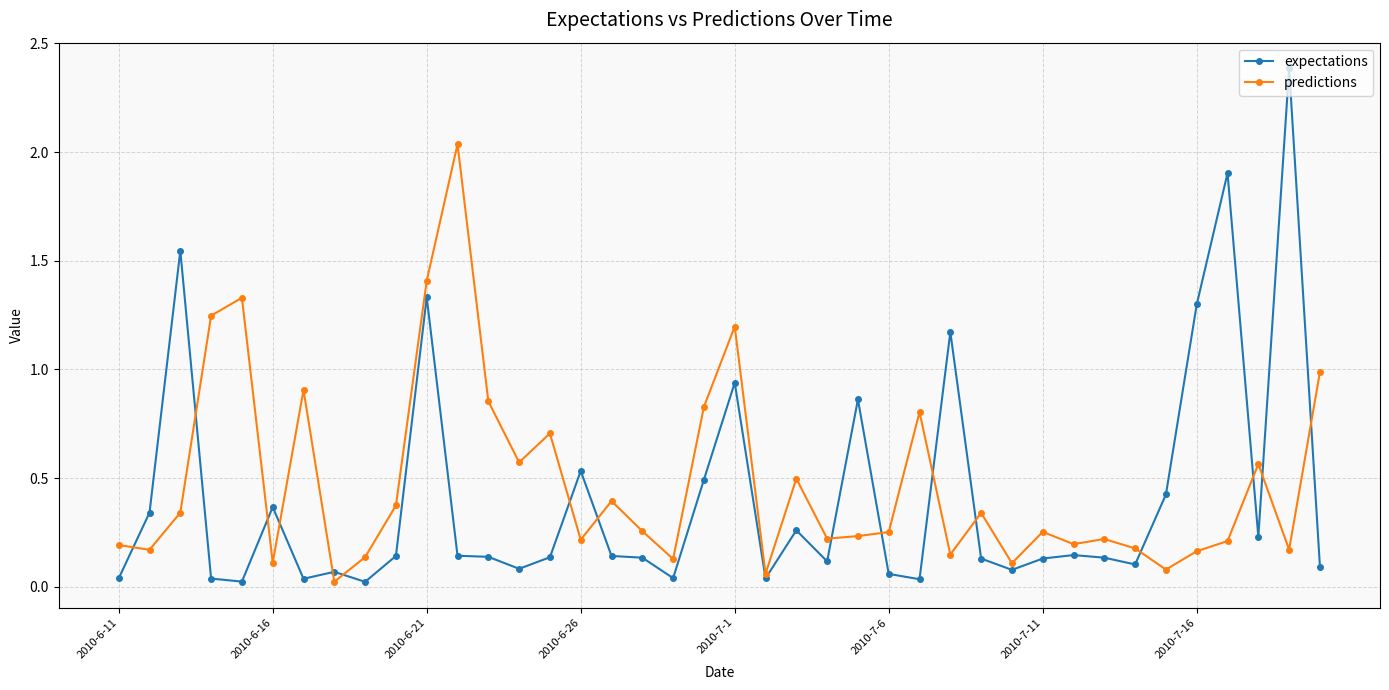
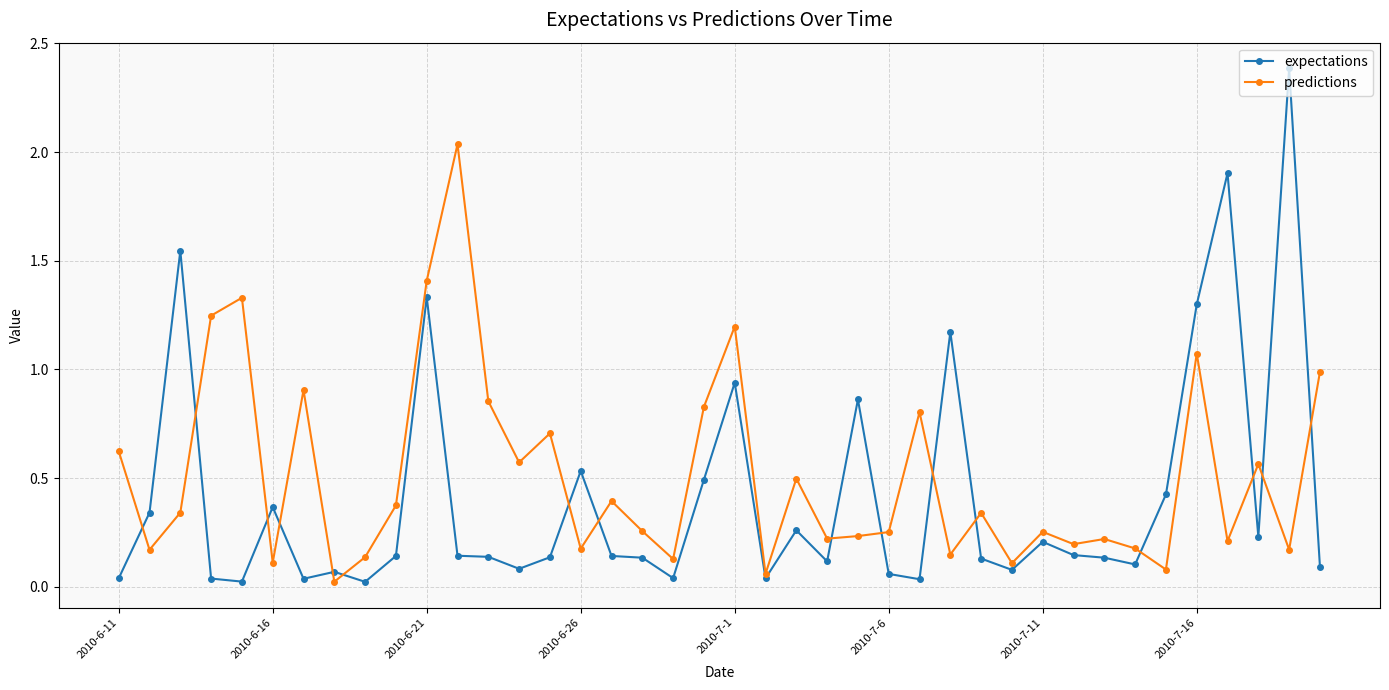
predictions, 2010-6-11: 0.19 -> 0.62
predictions, 2010-6-26: 0.22 -> 0.18
expectations, 2010-7-11: 0.13 -> 0.21
predictions, 2010-7-16: 0.16 -> 1.07
